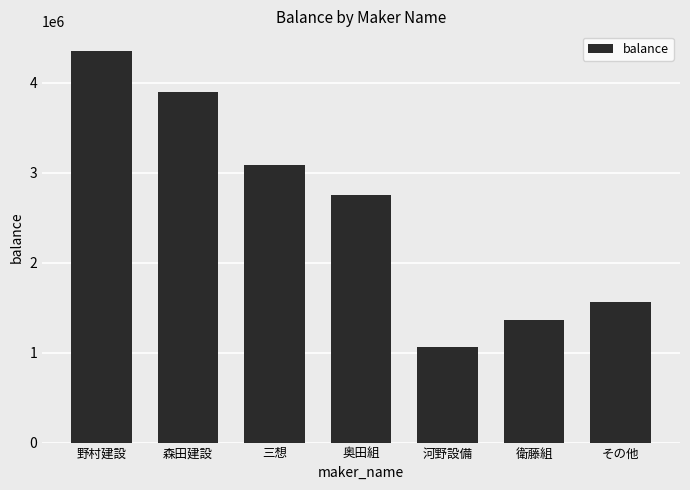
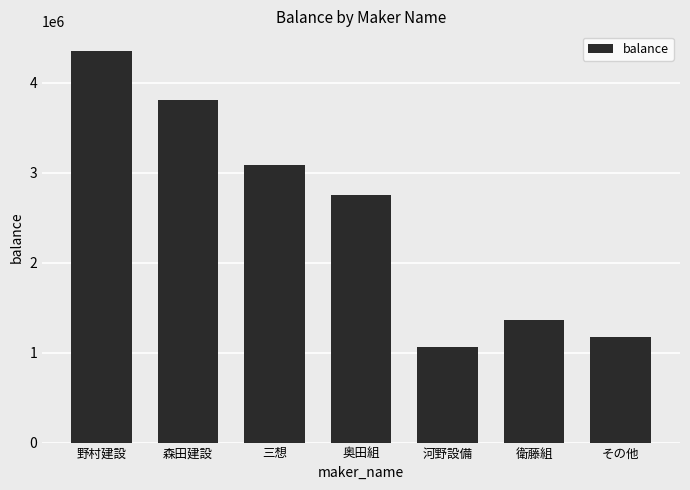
森田建設: 3900000 -> 3800000
その他: 1600000 -> 1200000
